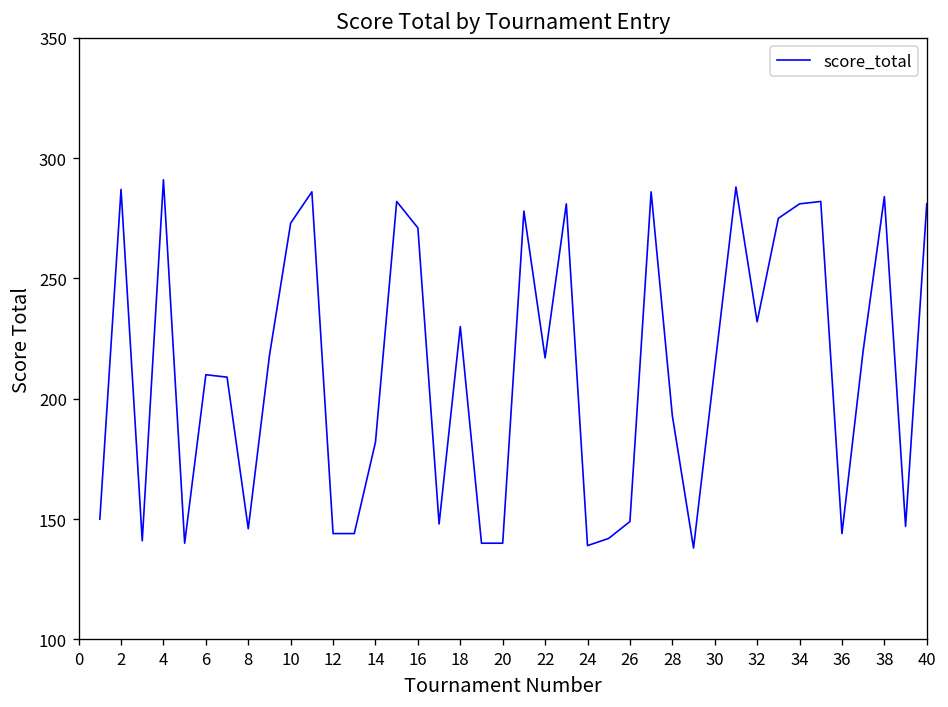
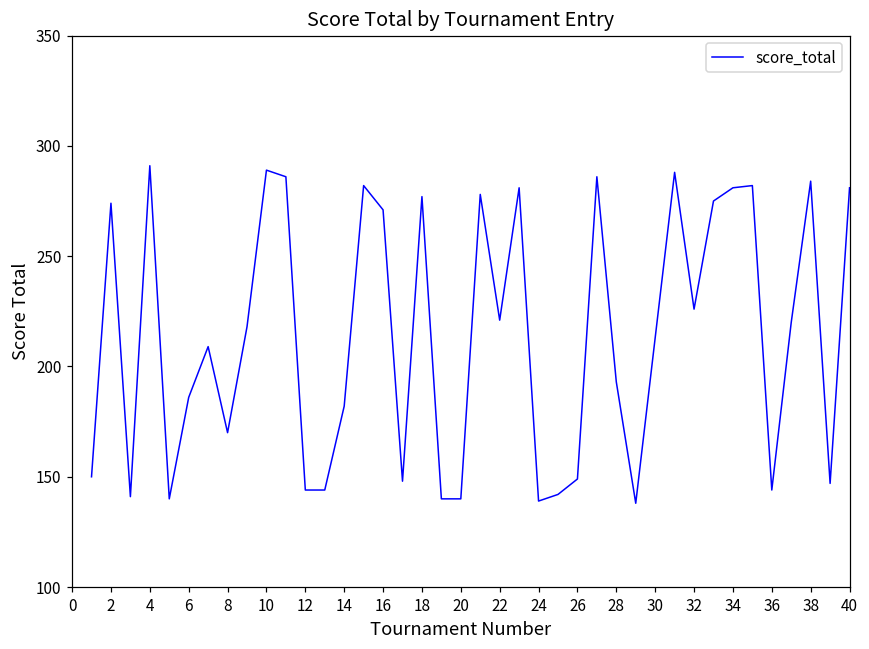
2: 287 -> 274
6: 210 -> 186
8: 146 -> 170
10: 273 -> 289
18: 230 -> 277
22: 217 -> 221
32: 232 -> 226
